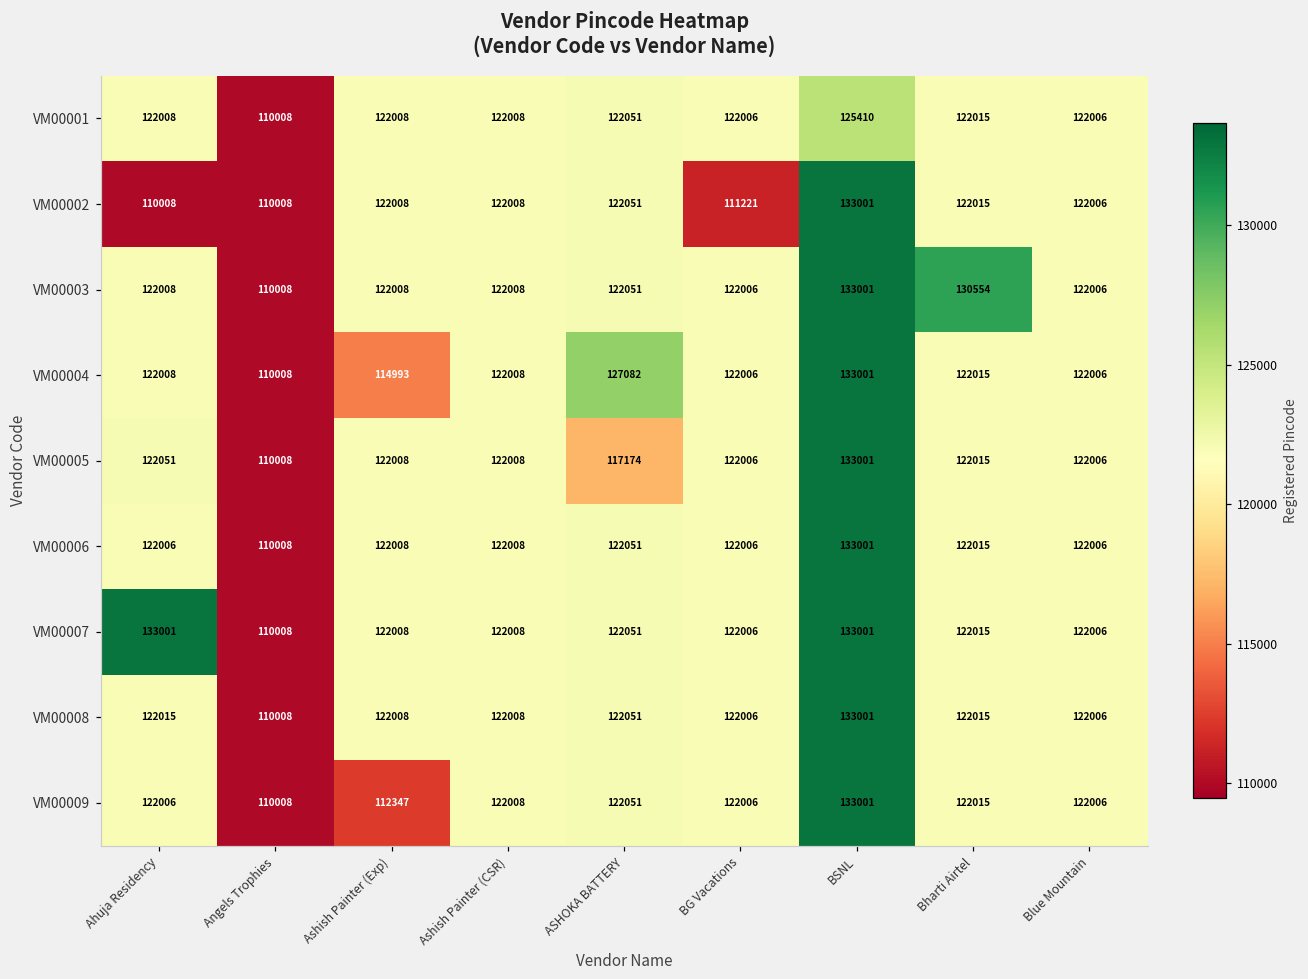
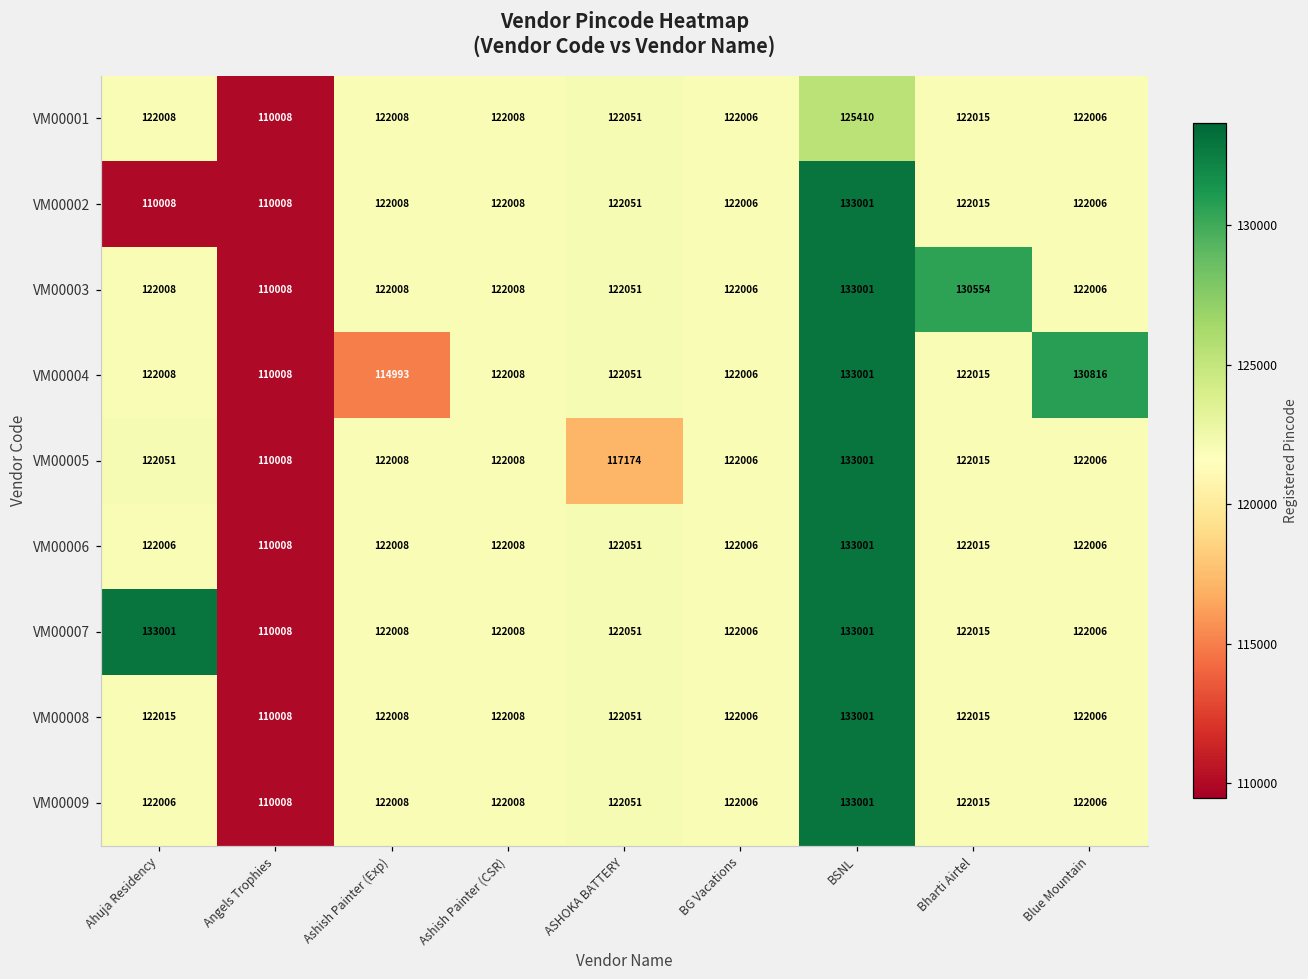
VM00002, BG Vacations: 111221 -> 122006
VM00004, ASHOKA BATTERY: 127082 -> 122051
VM00004, Blue Mountain: 122006 -> 130816
VM00009, Ashish Painter (Exp): 112347 -> 122008
